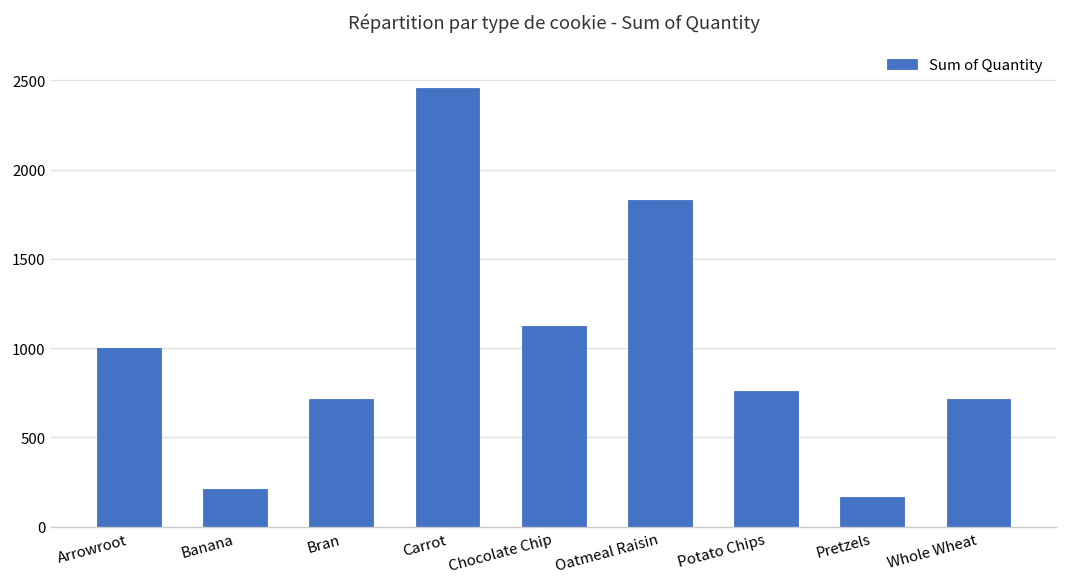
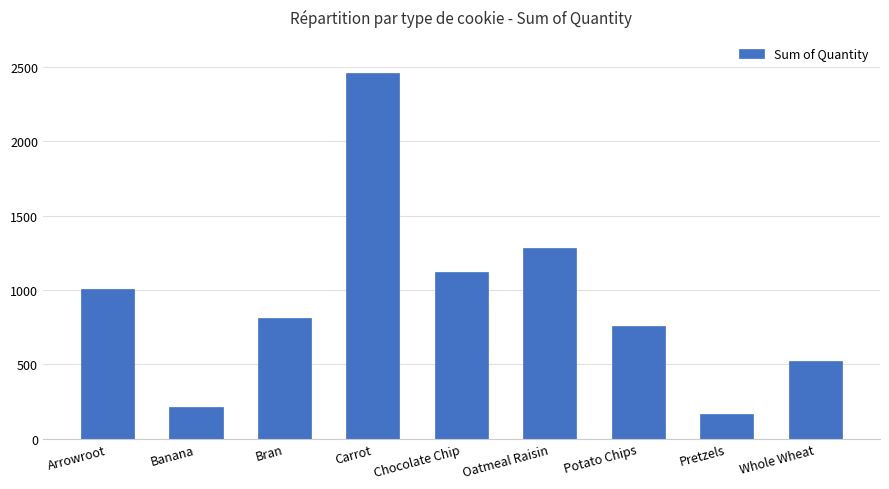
Bran: 710 -> 810
Oatmeal Raisin: 1830 -> 1280
Whole Wheat: 720 -> 520
